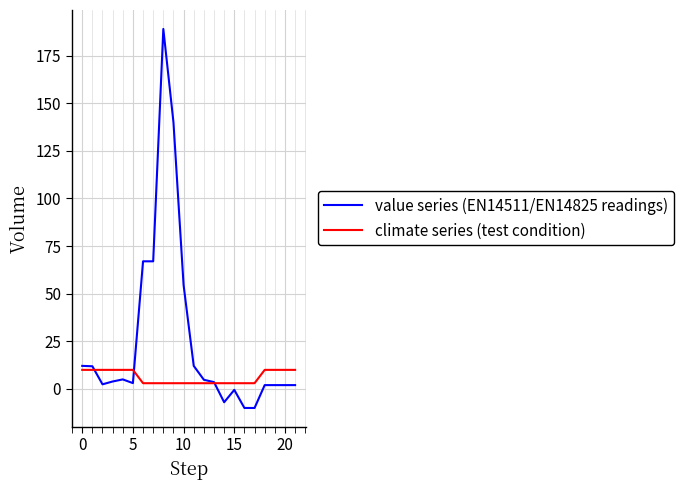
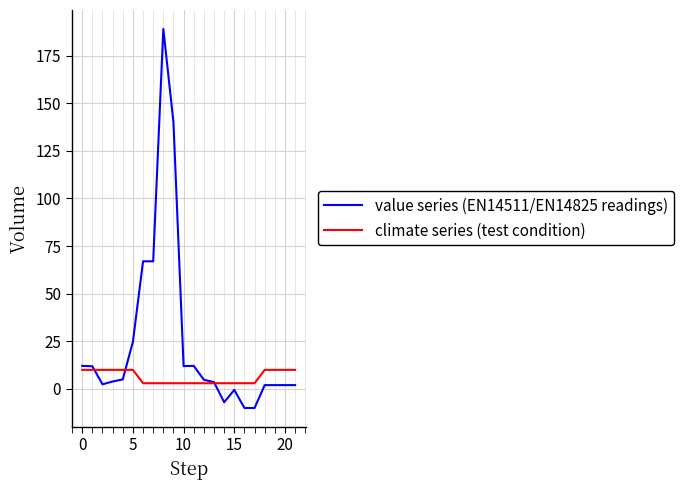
value series (EN14511/EN14825 readings), 5: 3 -> 25
value series (EN14511/EN14825 readings), 10: 55 -> 12
